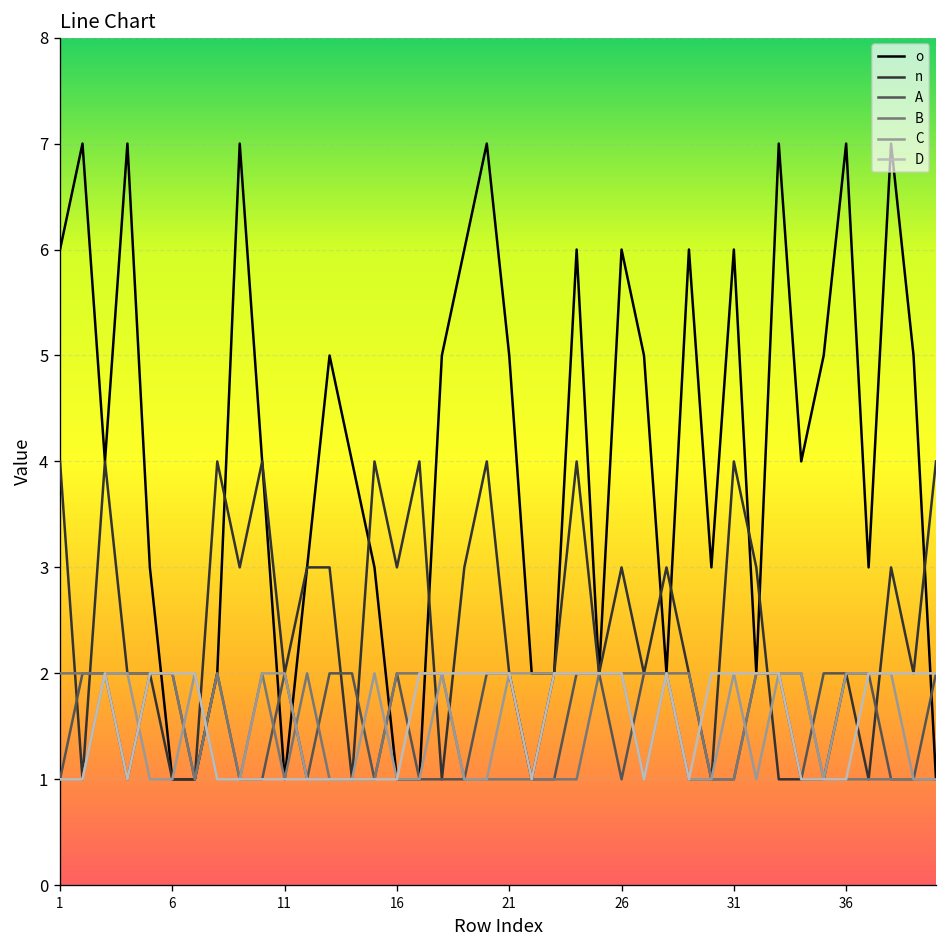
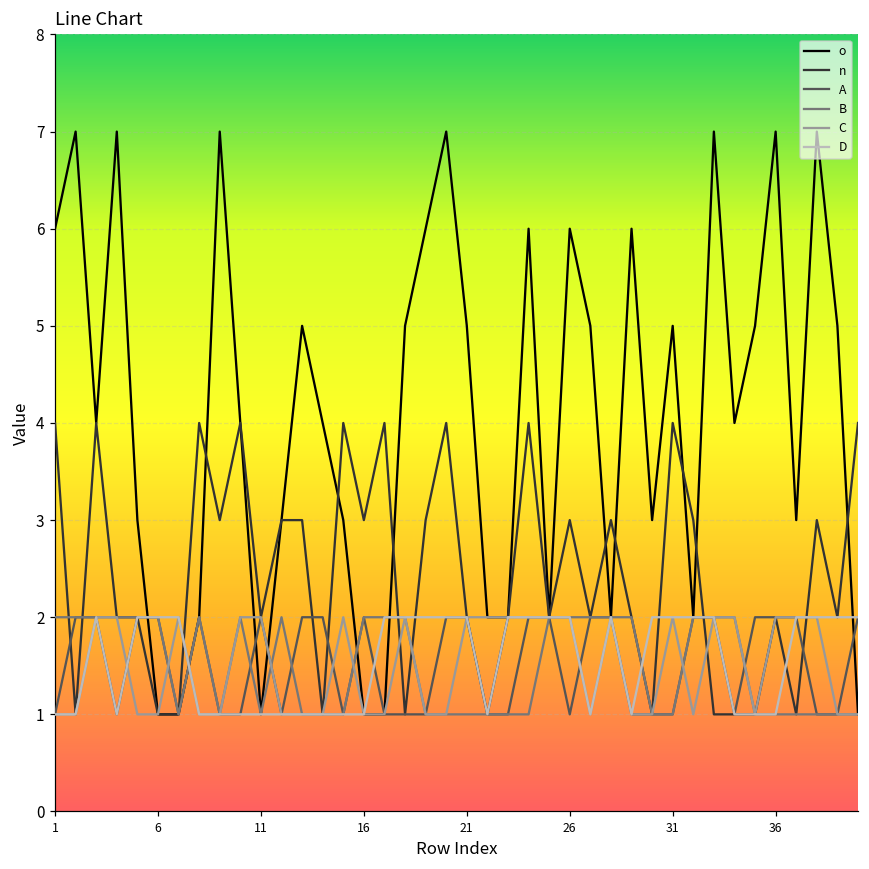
o, 31: 6 -> 5
